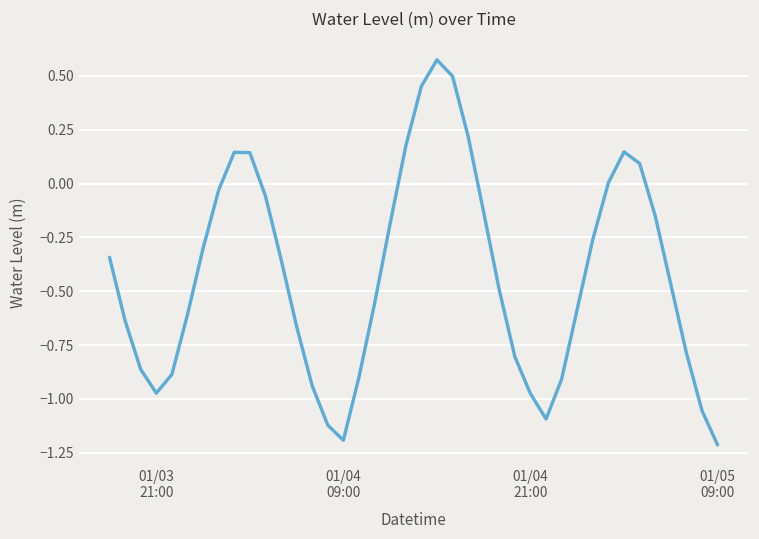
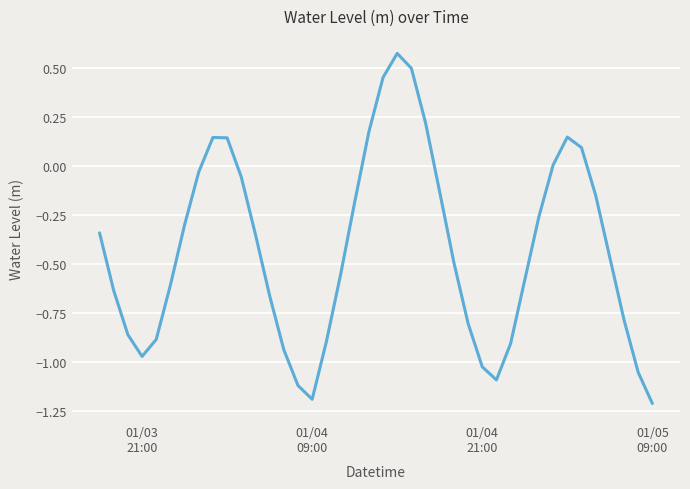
01/04 21:00: -0.98 -> -1.03
